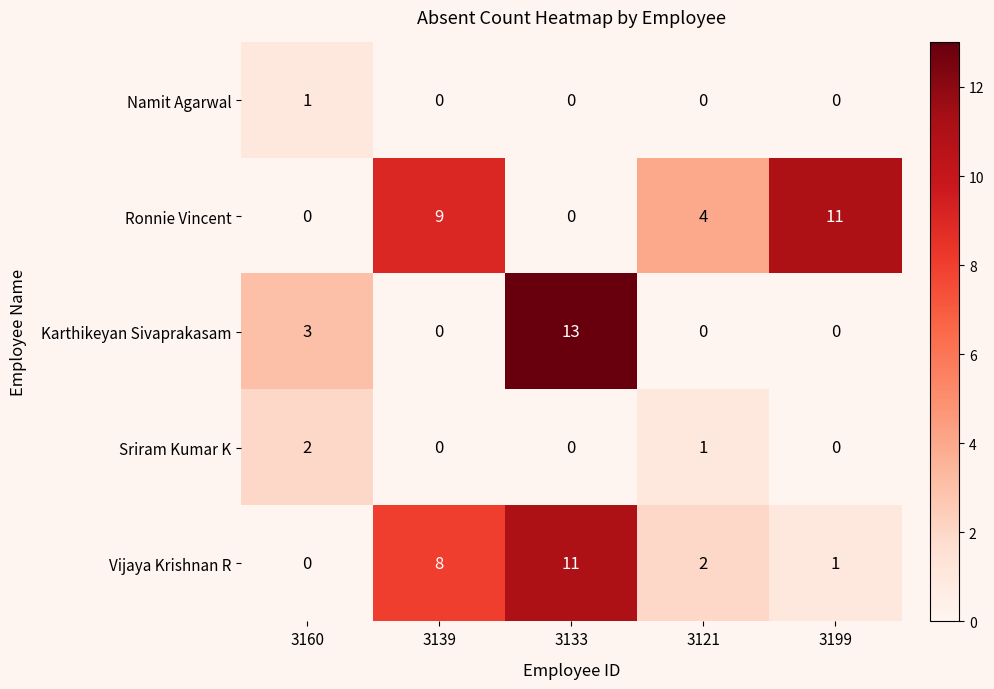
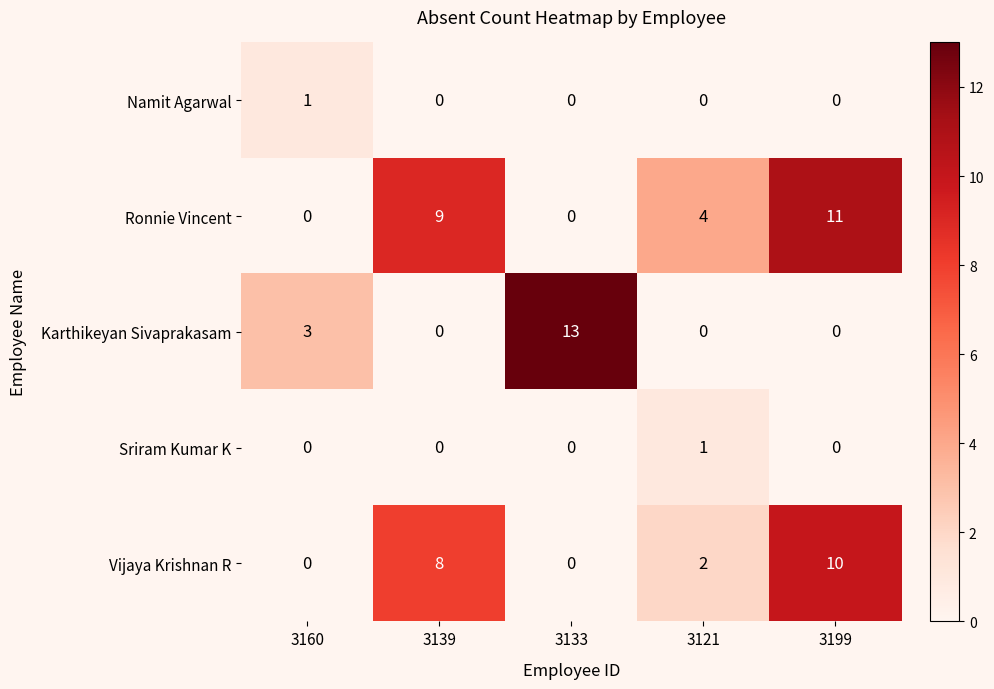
Sriram Kumar K, 3160: 2 -> 0
Vijaya Krishnan R, 3133: 11 -> 0
Vijaya Krishnan R, 3199: 1 -> 10
